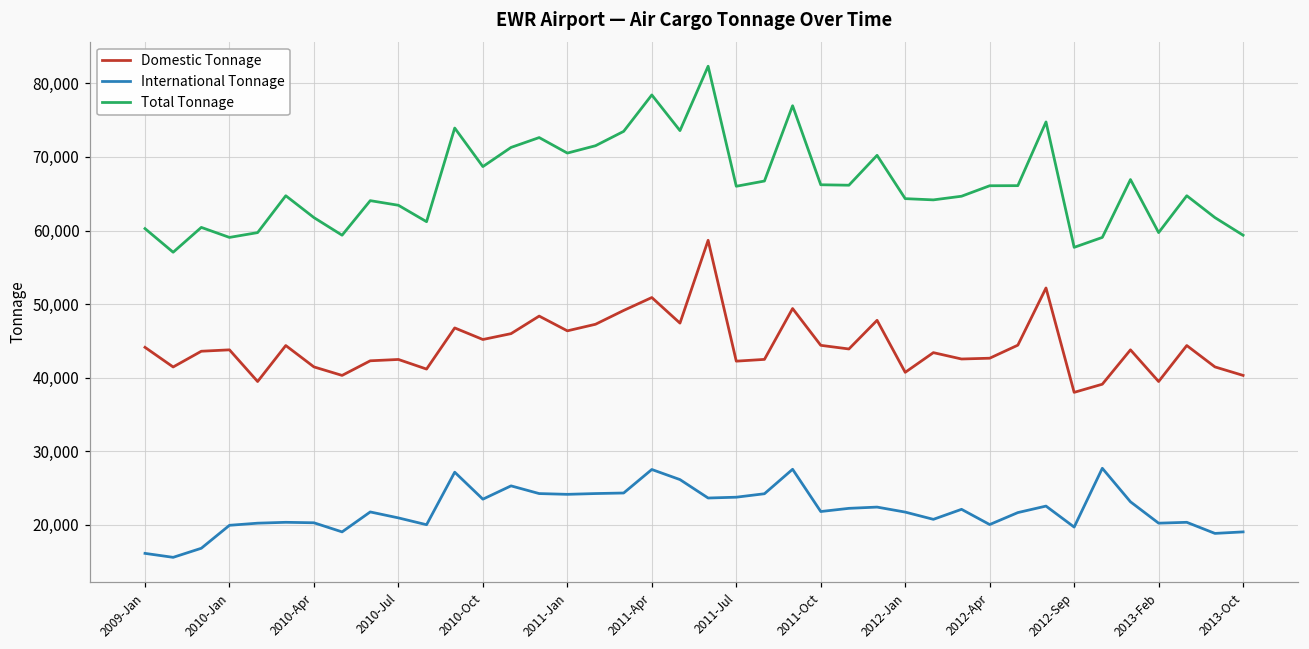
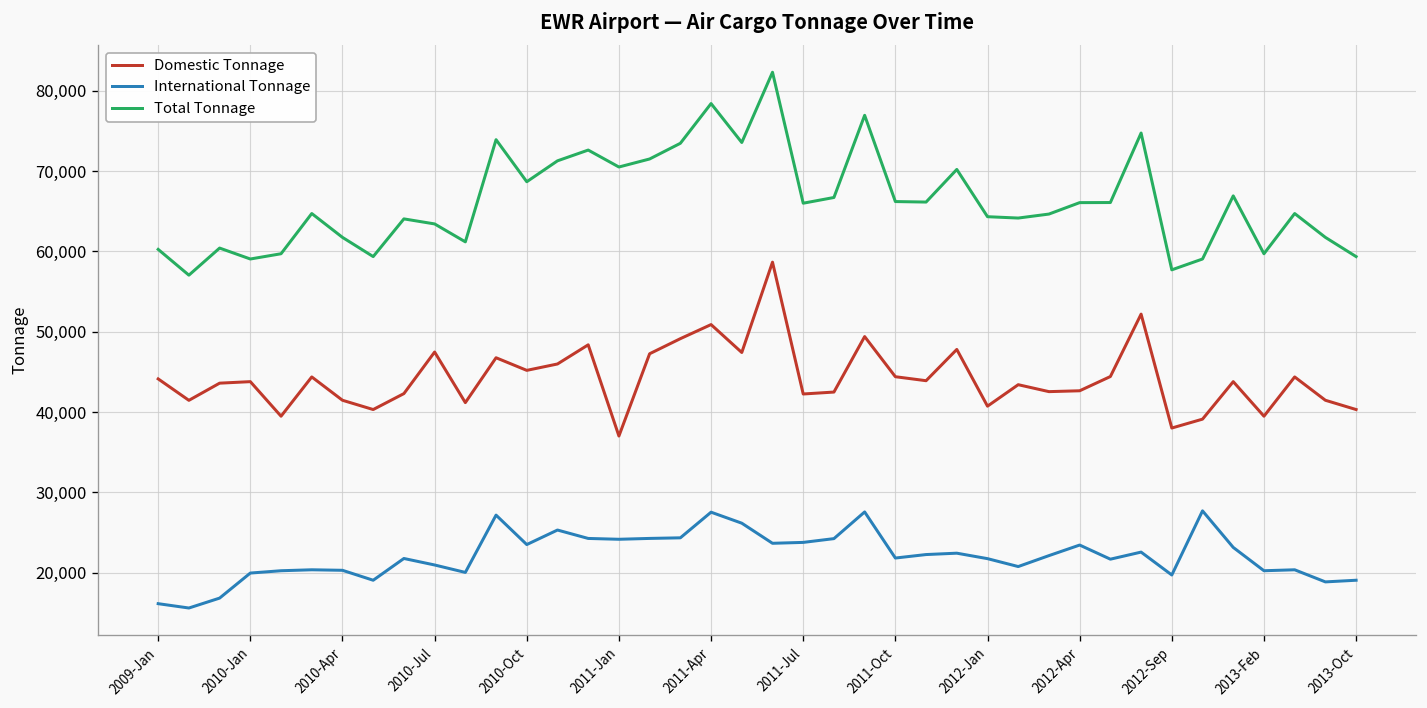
Domestic Tonnage, 2010-Jul: 42,000 -> 47,000
Domestic Tonnage, 2011-Jan: 46,000 -> 37,000
International Tonnage, 2012-Apr: 20,000 -> 23,000
